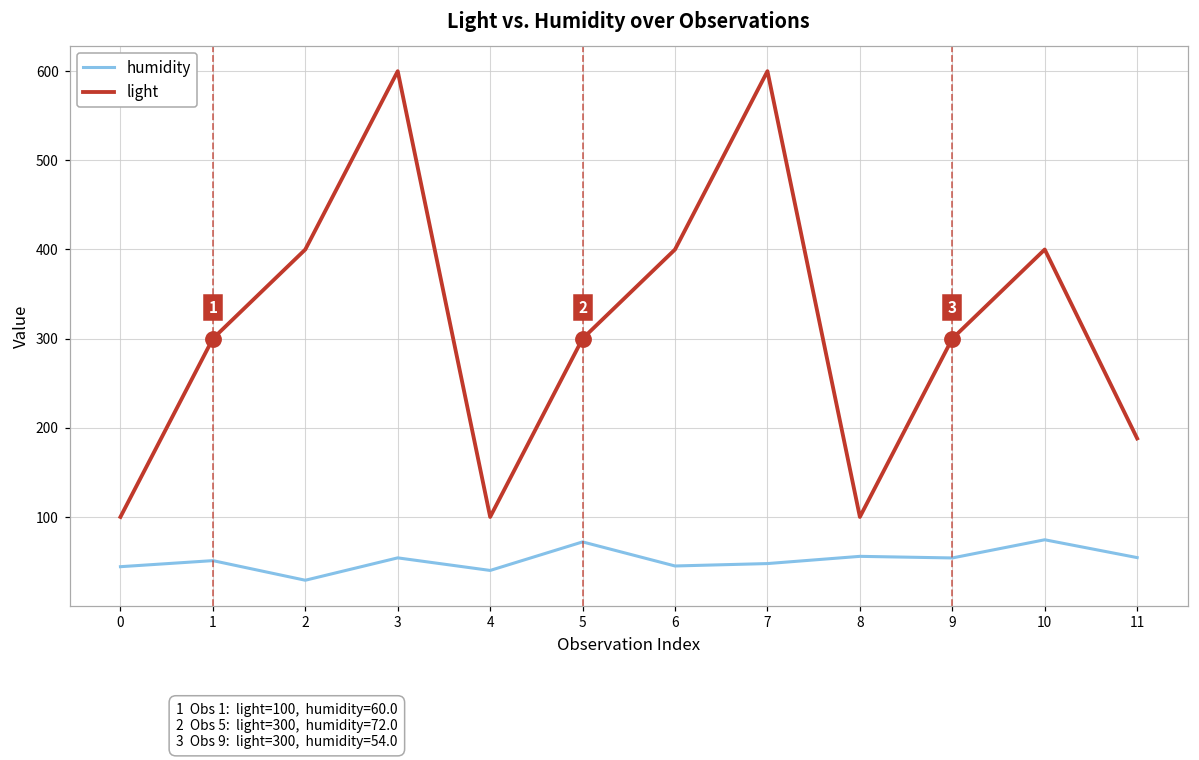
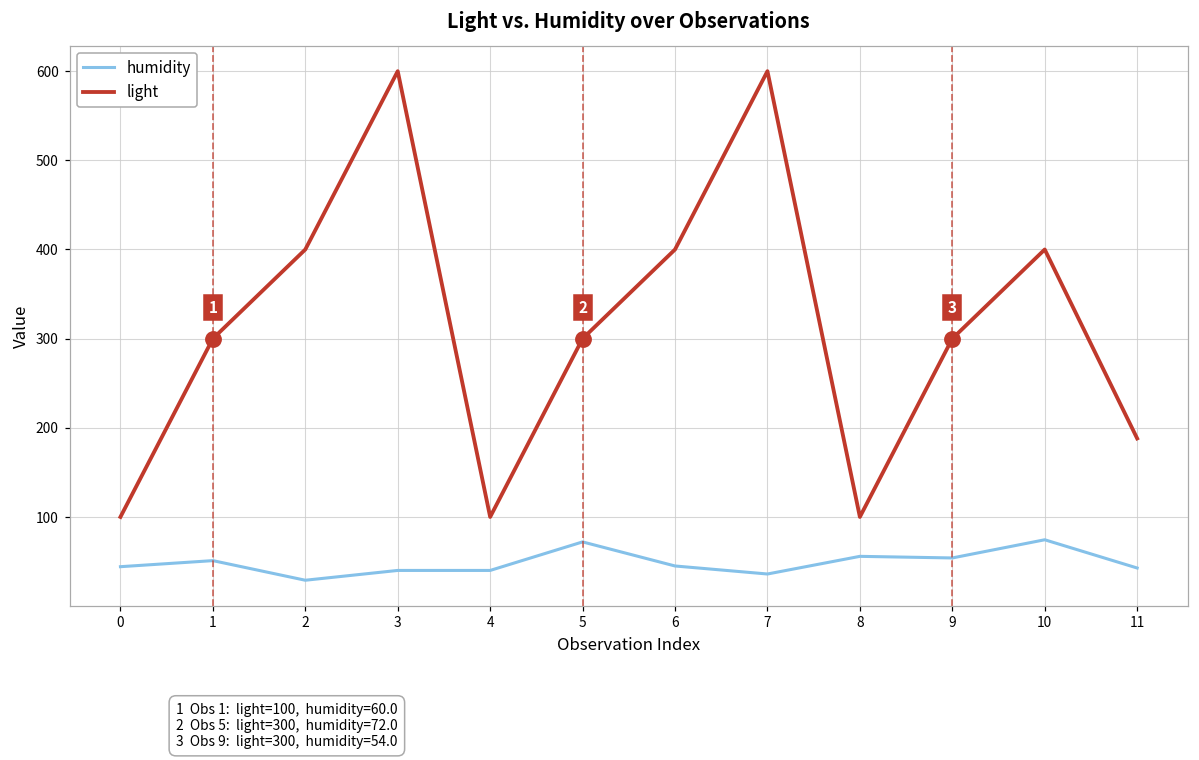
humidity, 3: 50 -> 40
humidity, 7: 50 -> 40
humidity, 11: 50 -> 40
